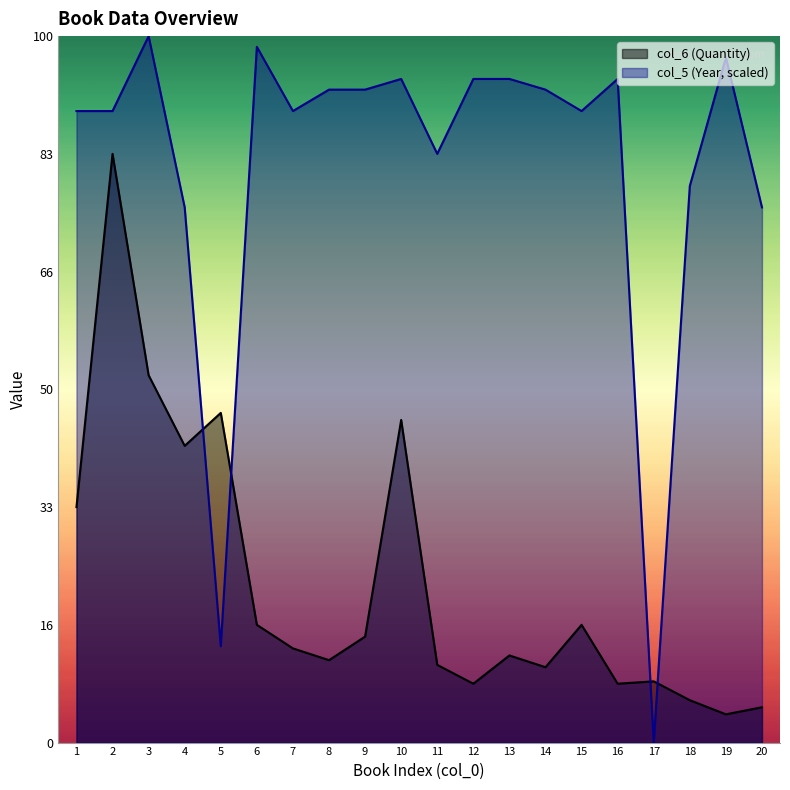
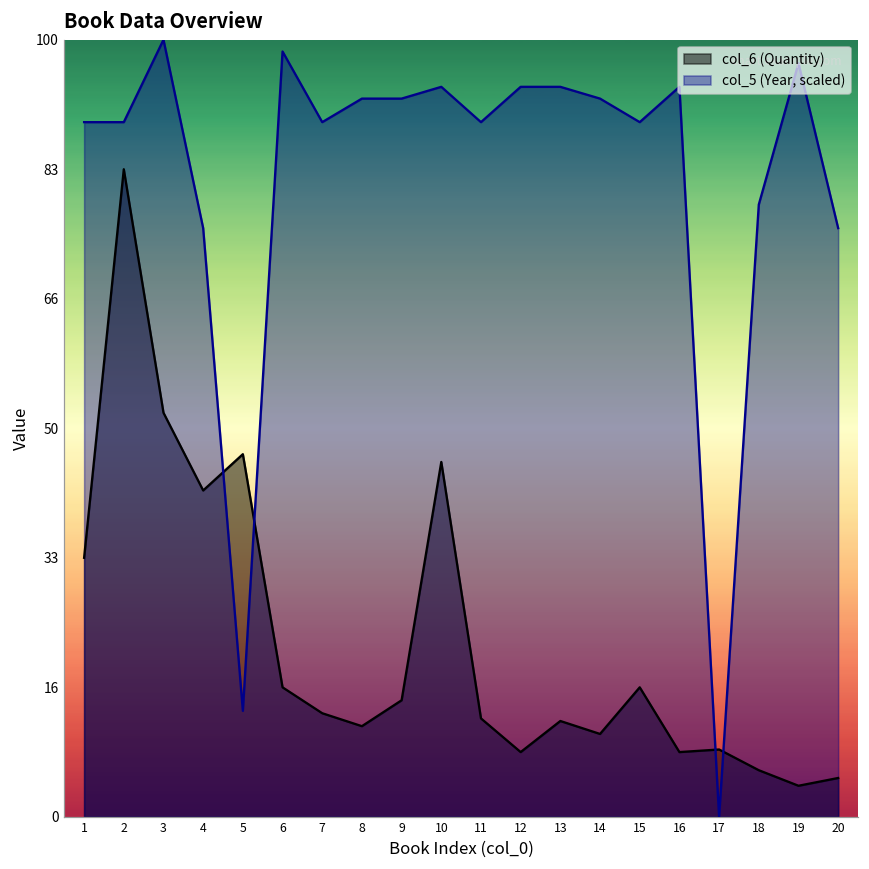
col_6 (Quantity), 11: 11 -> 13
col_5 (Year, scaled), 11: 83 -> 89
